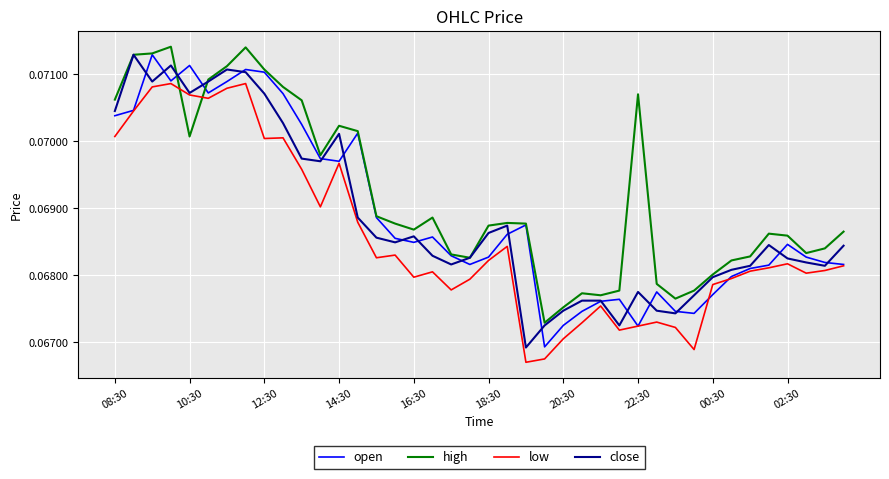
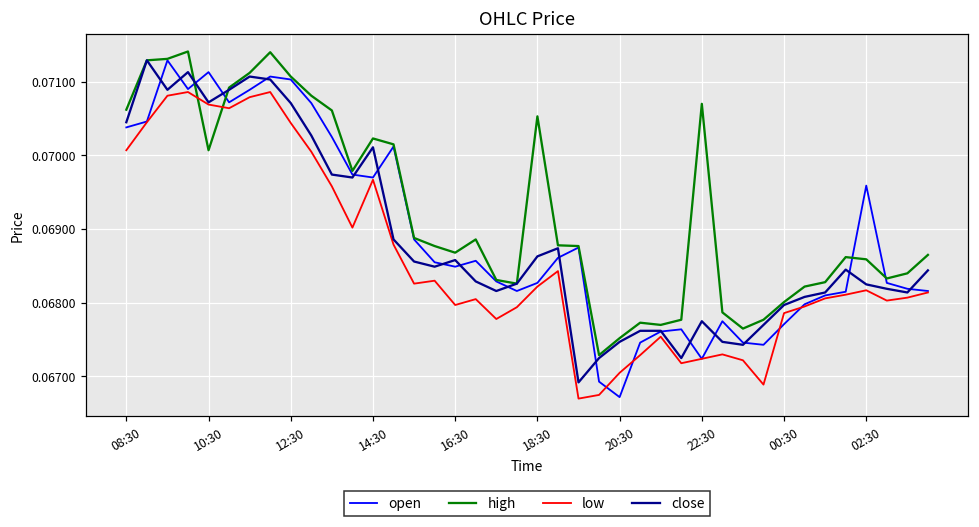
low, 12:30: 0.0700 -> 0.0704
high, 18:30: 0.0687 -> 0.0705
open, 20:30: 0.0673 -> 0.0667
open, 02:30: 0.0685 -> 0.0696
